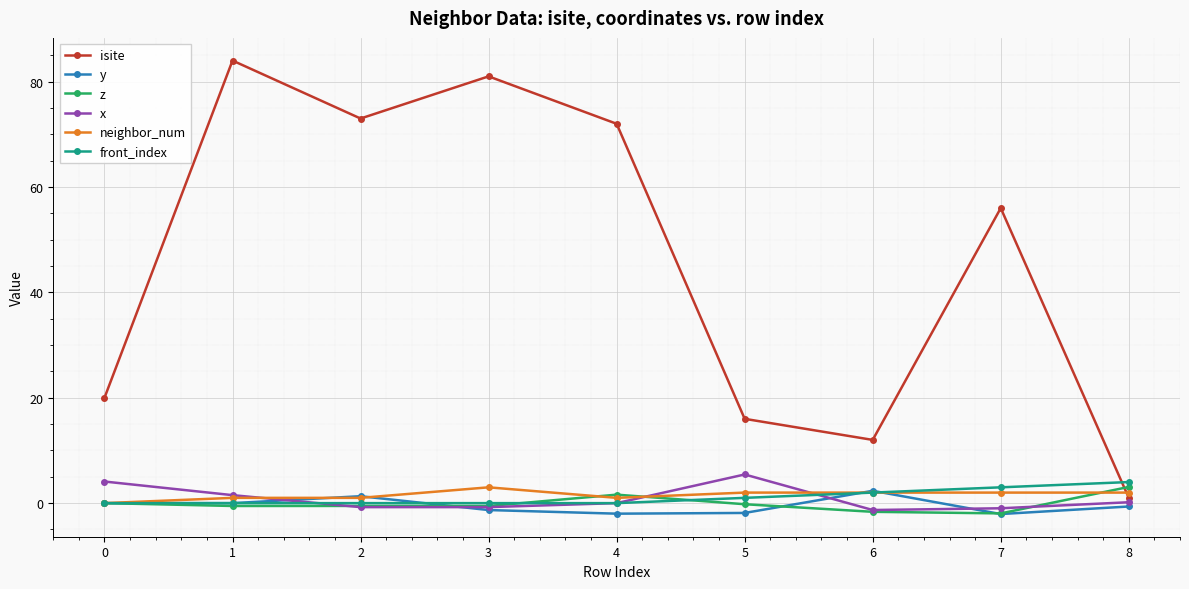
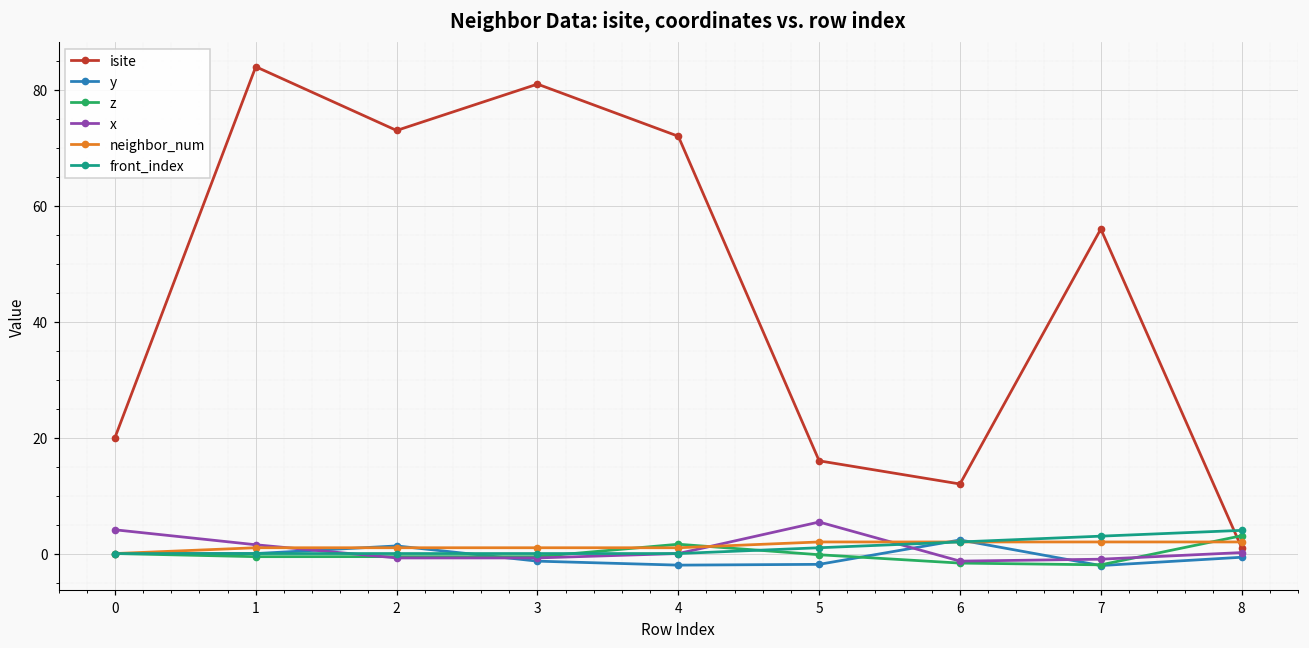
neighbor_num, 3: 3 -> 1
